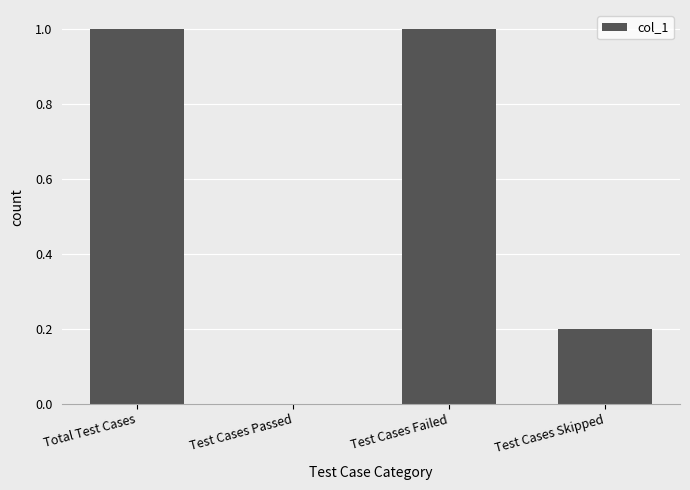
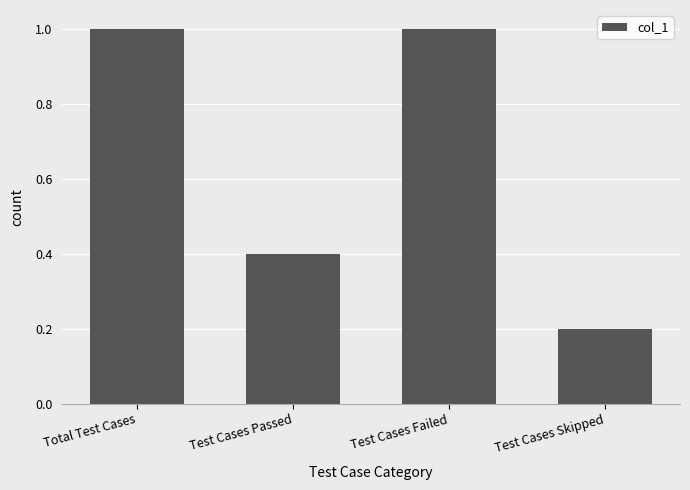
Test Cases Passed: 0.0 -> 0.4
